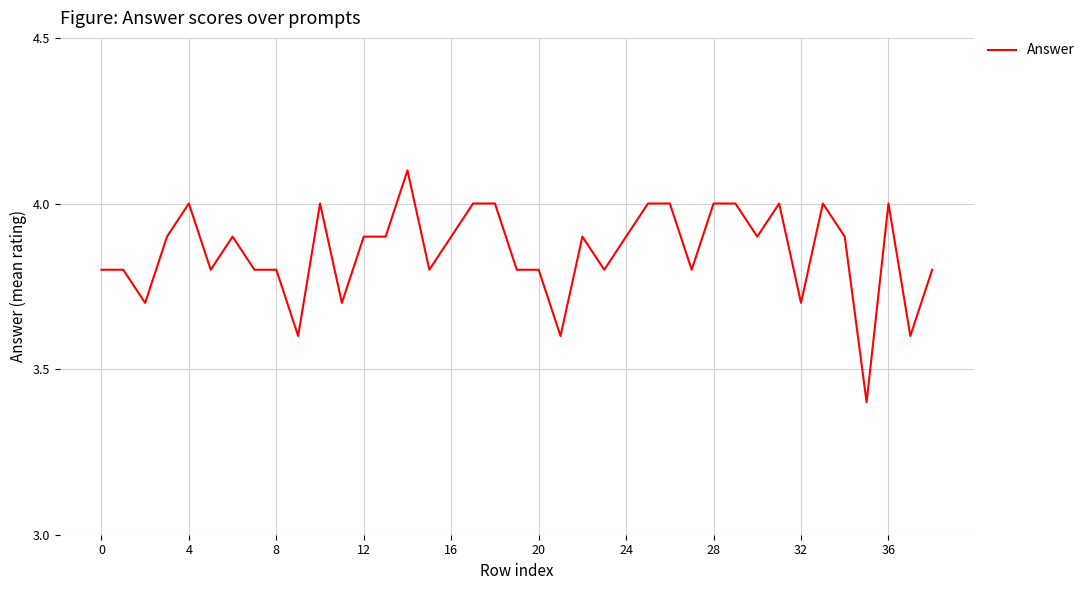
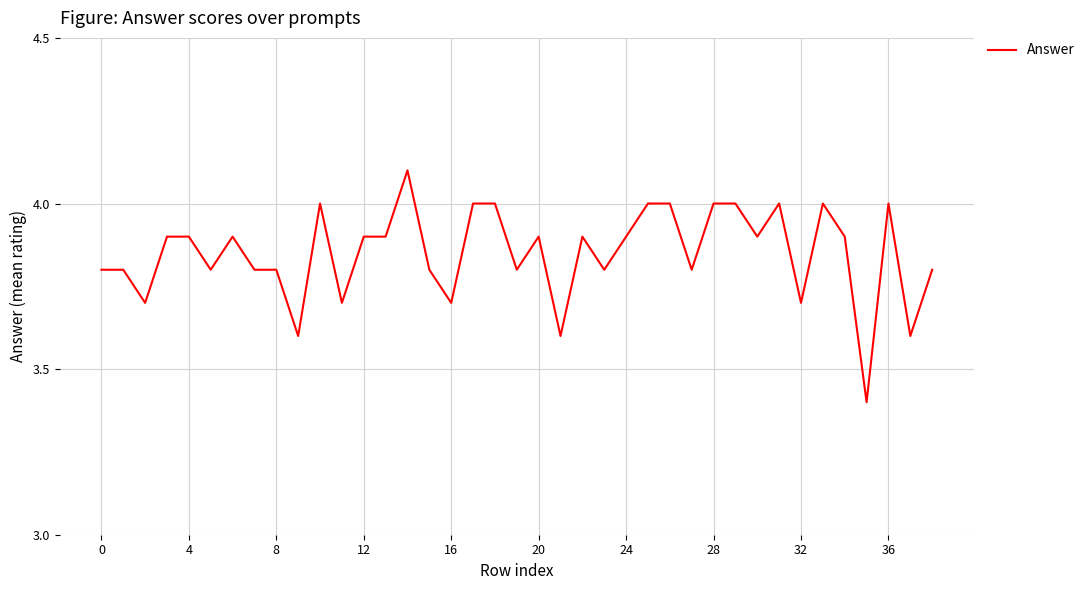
4: 4.0 -> 3.9
16: 3.9 -> 3.7
20: 3.8 -> 3.9
